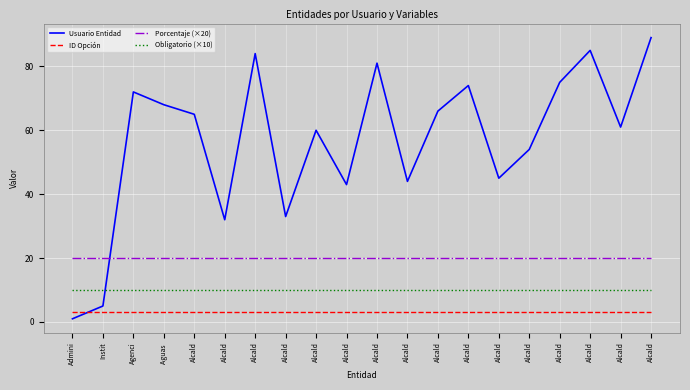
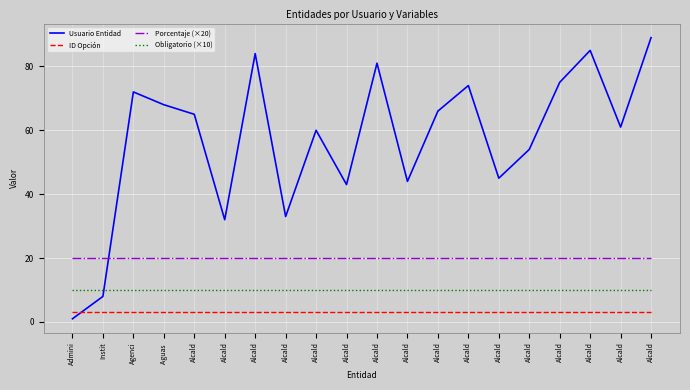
Usuario Entidad, Instit: 5 -> 8
